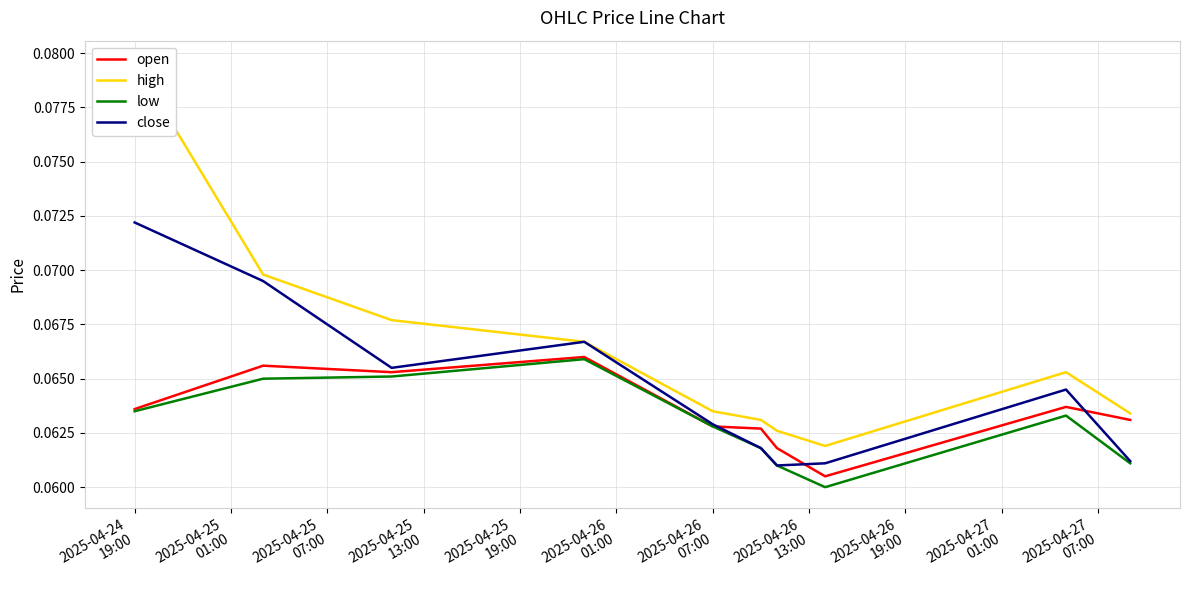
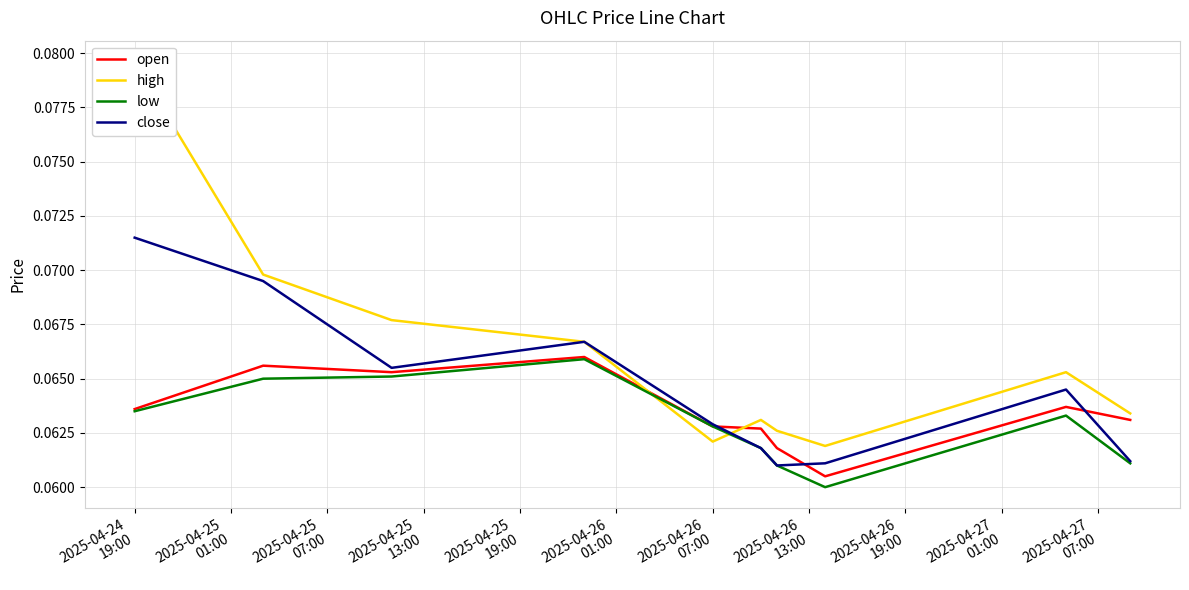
close, 2025-04-24 19:00: 0.0722 -> 0.0715
high, 2025-04-26 07:00: 0.0635 -> 0.0621
